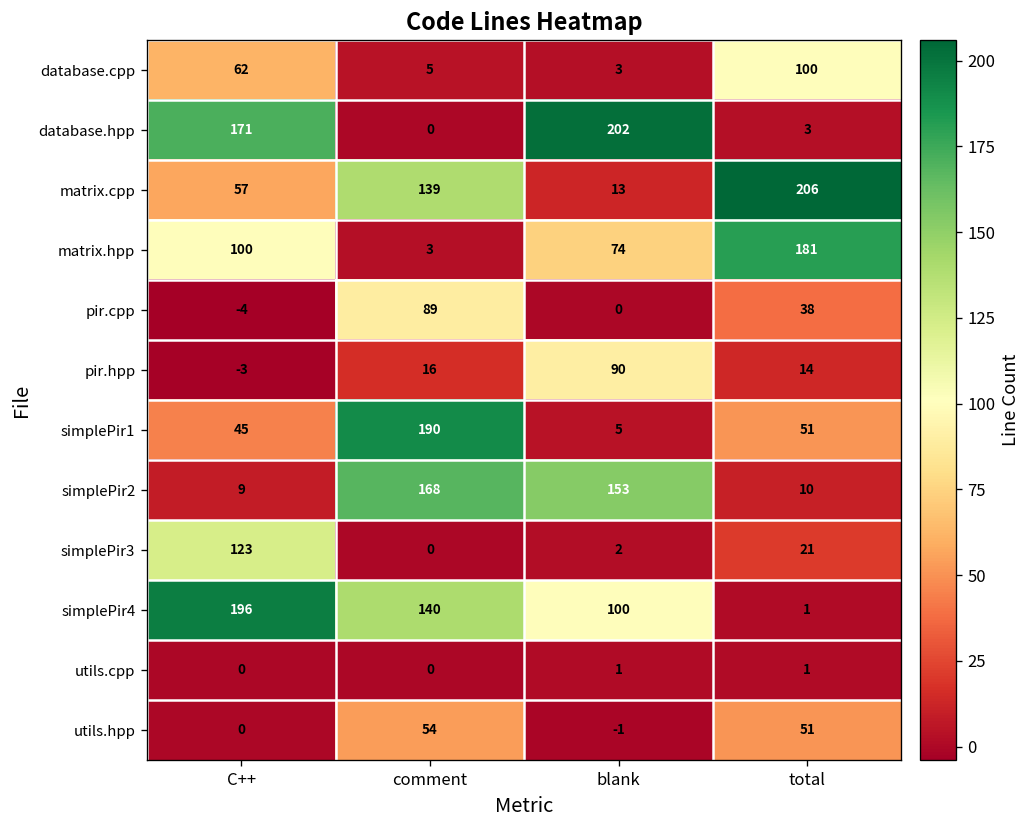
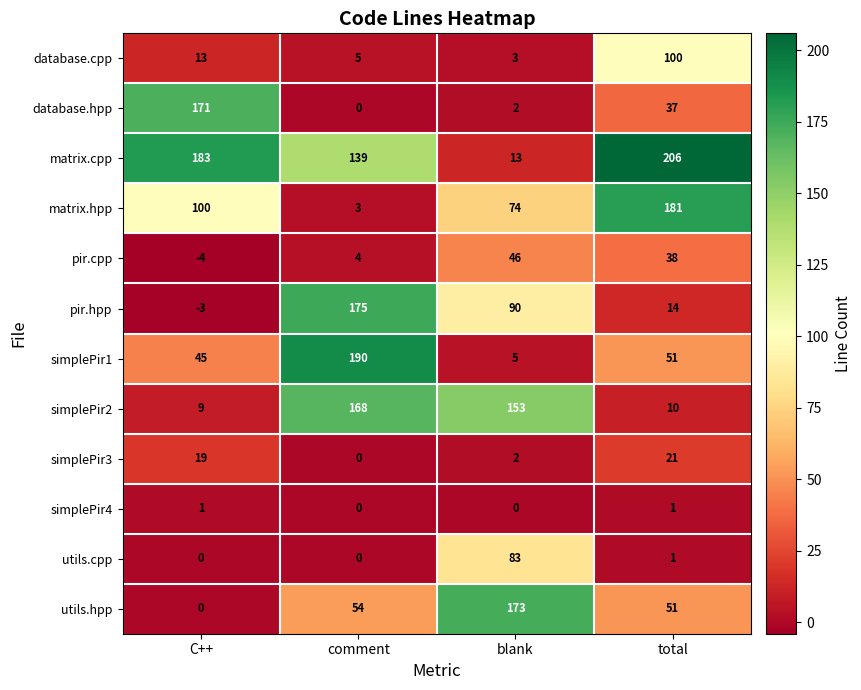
database.cpp, C++: 62 -> 13
database.hpp, blank: 202 -> 2
database.hpp, total: 3 -> 37
matrix.cpp, C++: 57 -> 183
pir.cpp, comment: 89 -> 4
pir.cpp, blank: 0 -> 46
pir.hpp, comment: 16 -> 175
simplePir3, C++: 123 -> 19
simplePir4, C++: 196 -> 1
simplePir4, comment: 140 -> 0
simplePir4, blank: 100 -> 0
utils.cpp, blank: 1 -> 83
utils.hpp, blank: -1 -> 173
